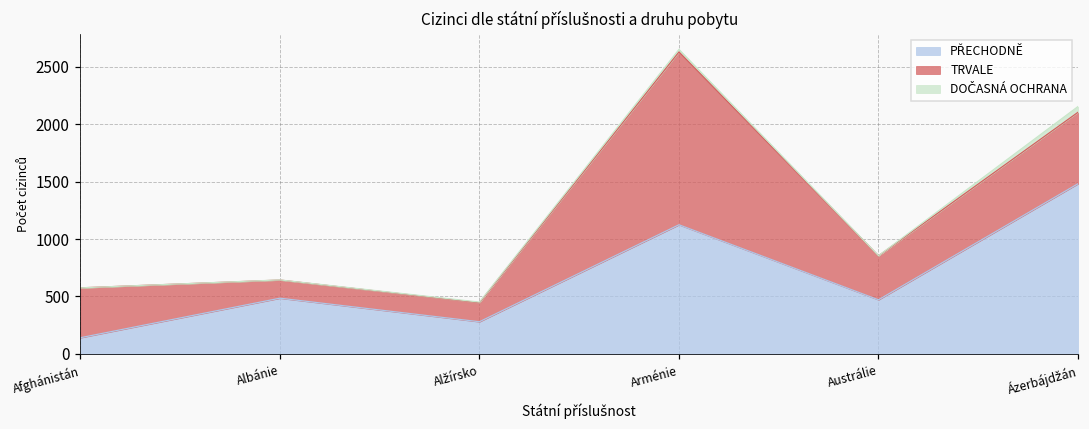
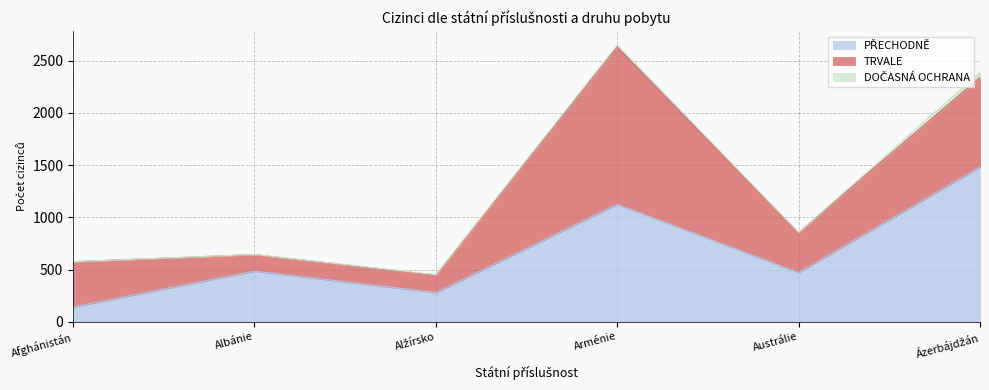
TRVALE, Ázerbájdžán: 620 -> 860
